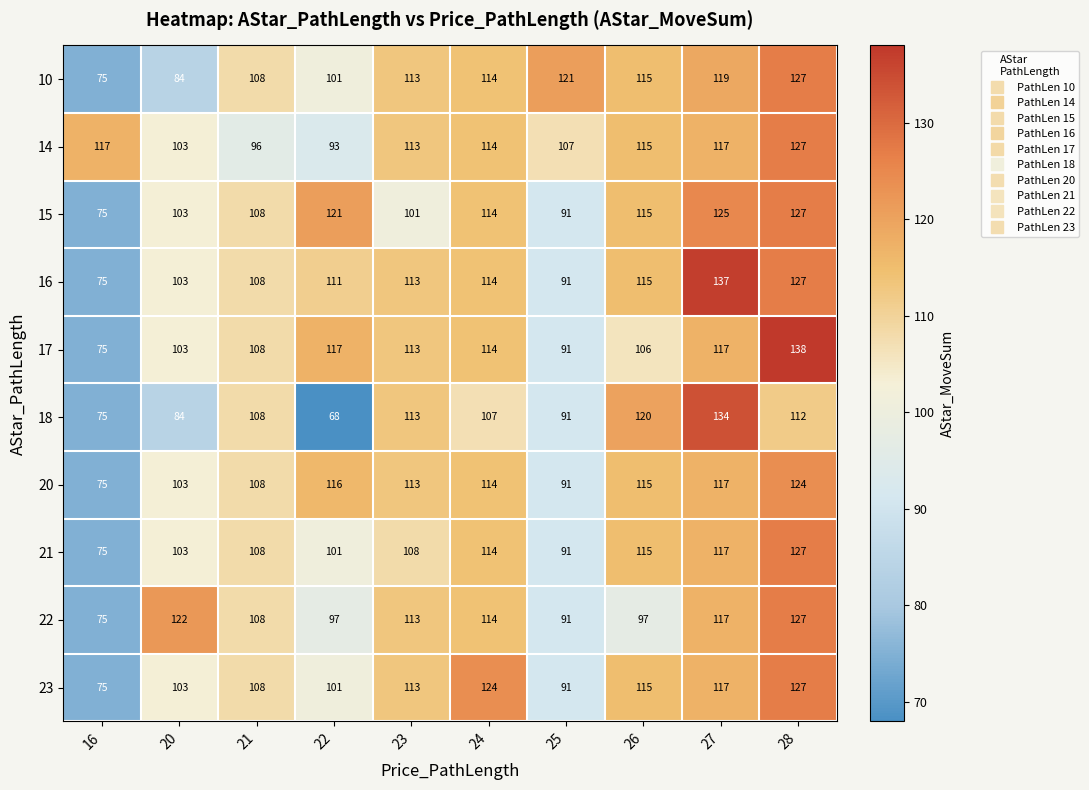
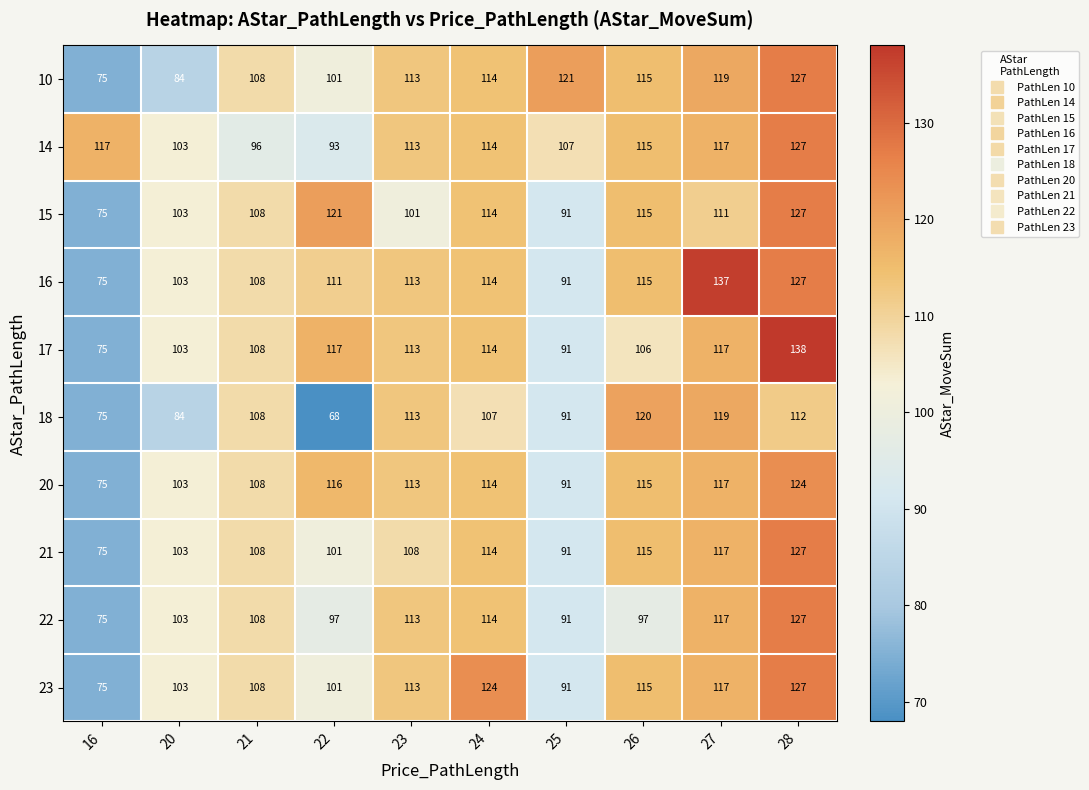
15, 27: 125 -> 111
18, 27: 134 -> 119
22, 20: 122 -> 103
